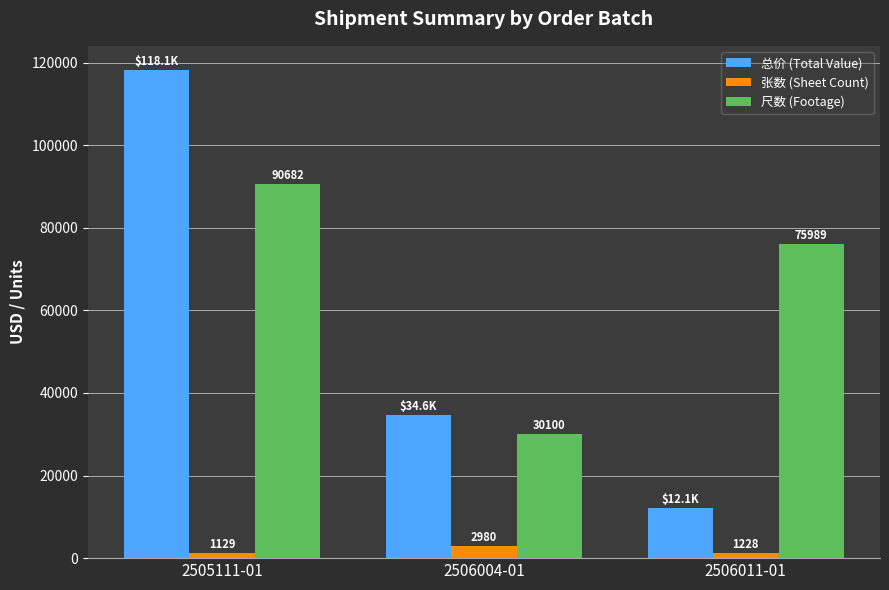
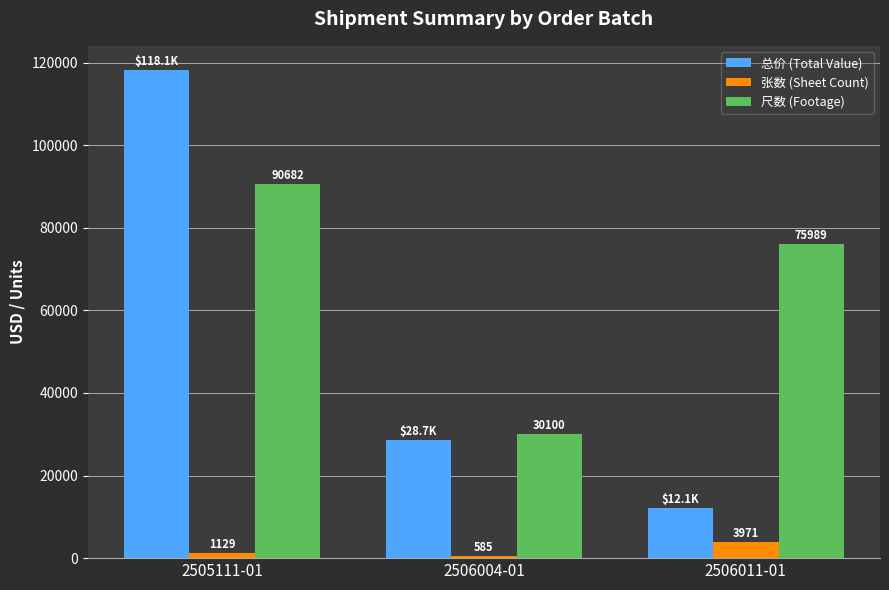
总价 (Total Value), 2506004-01: $34.6K -> $28.7K
张数 (Sheet Count), 2506004-01: 2980 -> 585
张数 (Sheet Count), 2506011-01: 1228 -> 3971
